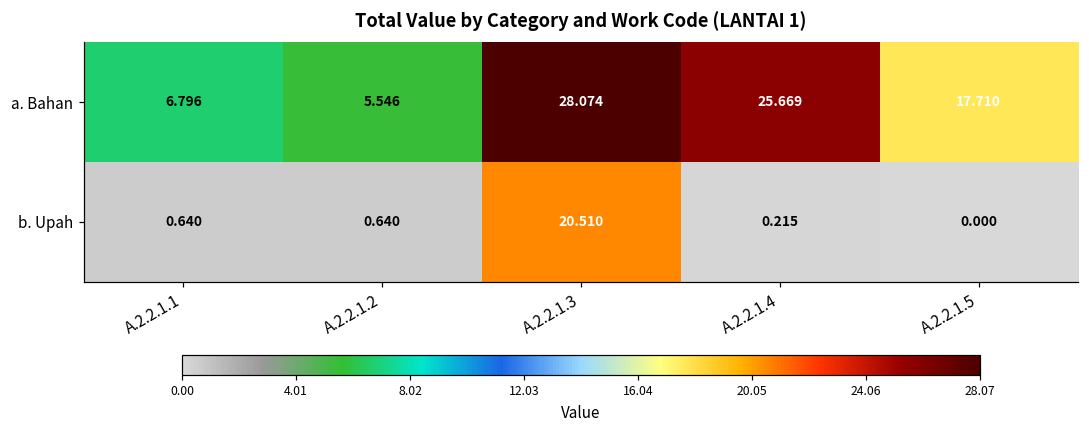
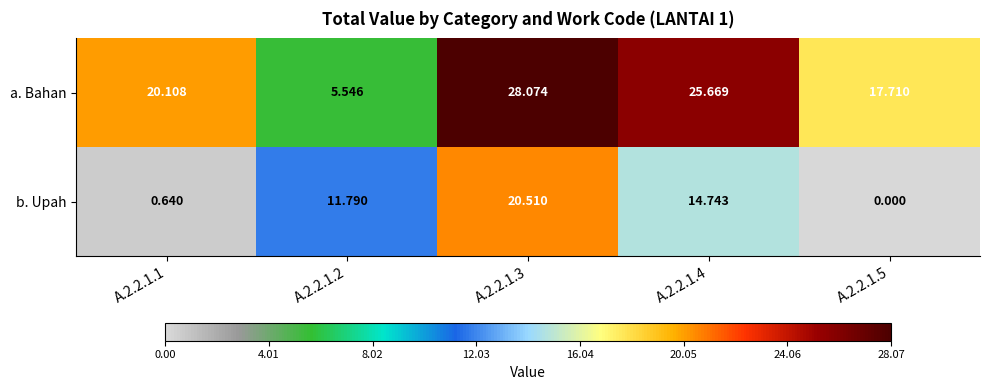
a. Bahan, A.2.2.1.1: 6.796 -> 20.108
b. Upah, A.2.2.1.2: 0.640 -> 11.790
b. Upah, A.2.2.1.4: 0.215 -> 14.743
